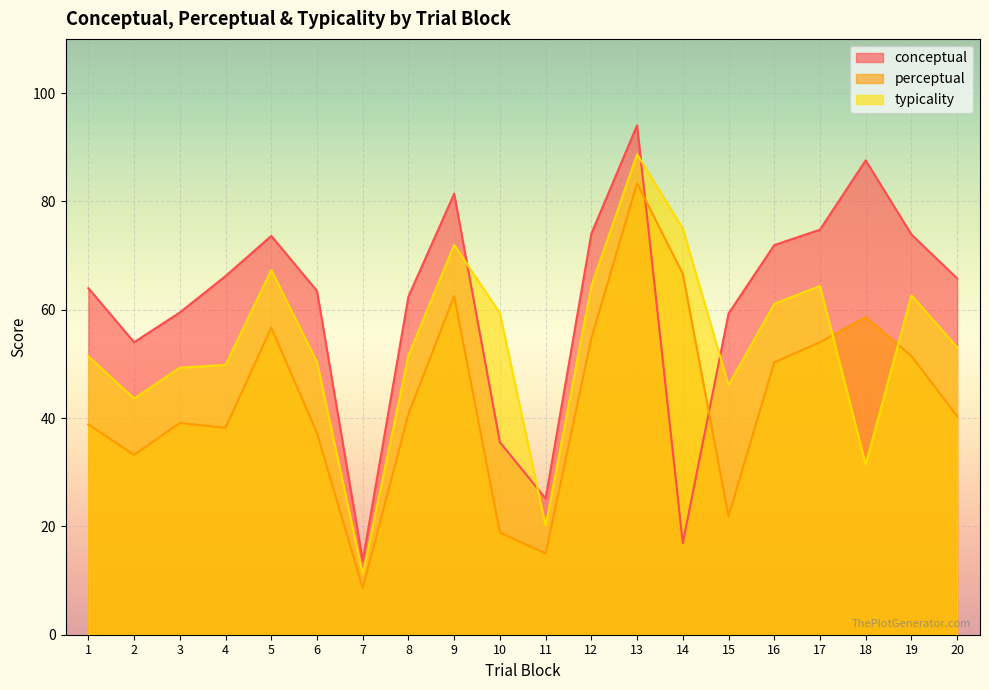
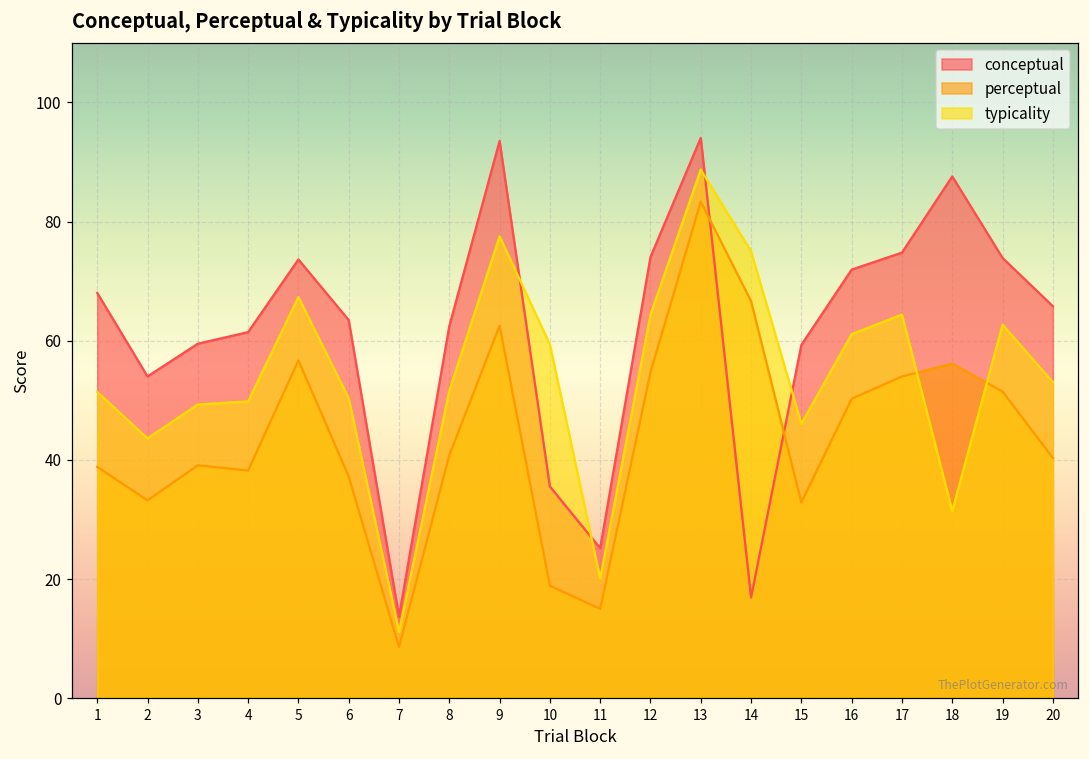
conceptual, 1: 64 -> 68
conceptual, 4: 66 -> 61
conceptual, 9: 81 -> 94
typicality, 9: 72 -> 78
perceptual, 15: 22 -> 33
perceptual, 18: 59 -> 56
